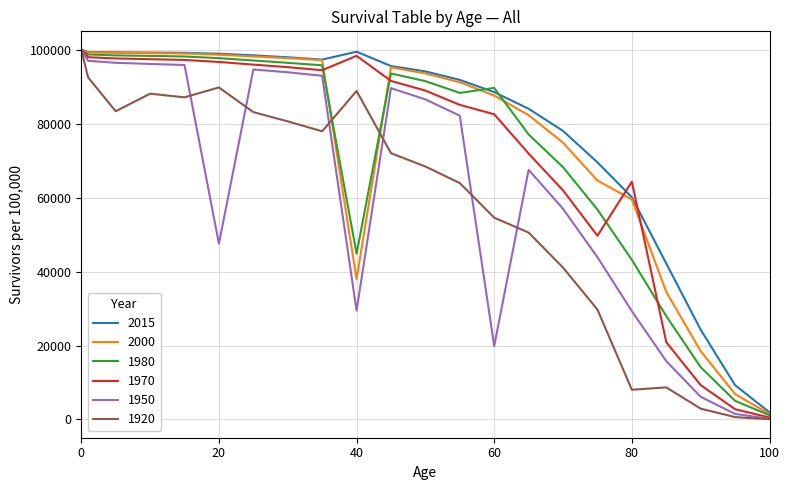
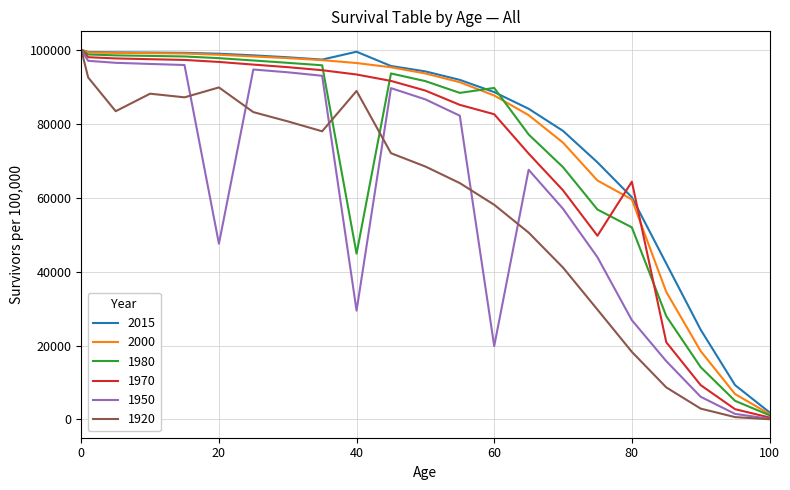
2000, 40: 38000 -> 96000
1970, 40: 98000 -> 93000
1920, 60: 55000 -> 58000
1980, 80: 43000 -> 52000
1950, 80: 29000 -> 27000
1920, 80: 8000 -> 18000
